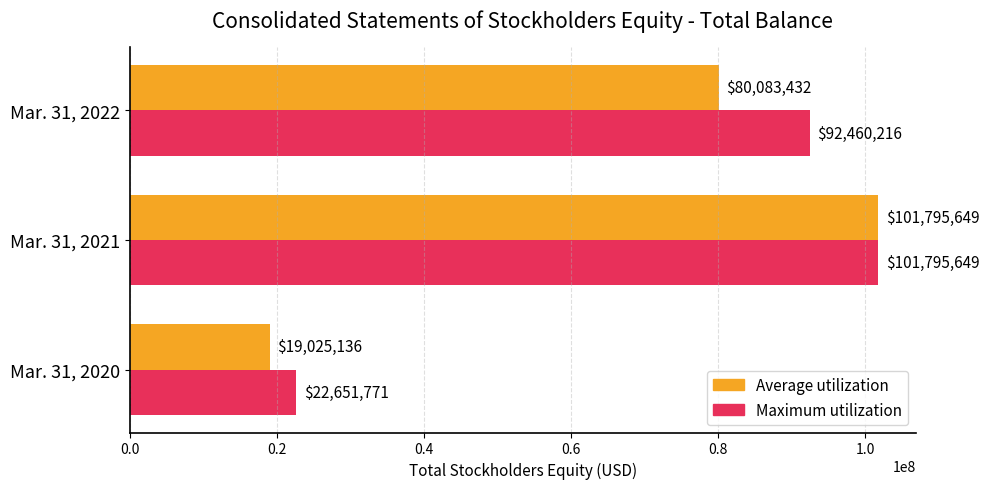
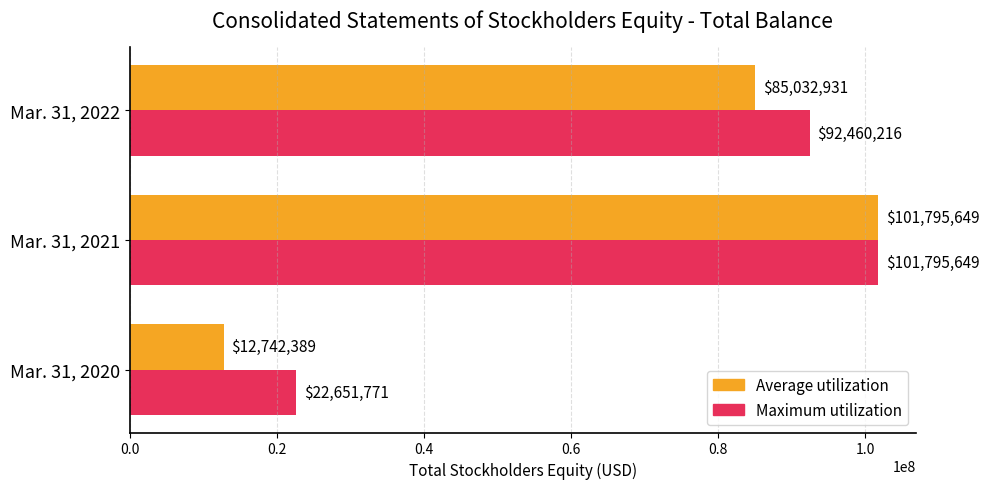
Average utilization, Mar. 31, 2022: $80,083,432 -> $85,032,931
Average utilization, Mar. 31, 2020: $19,025,136 -> $12,742,389
